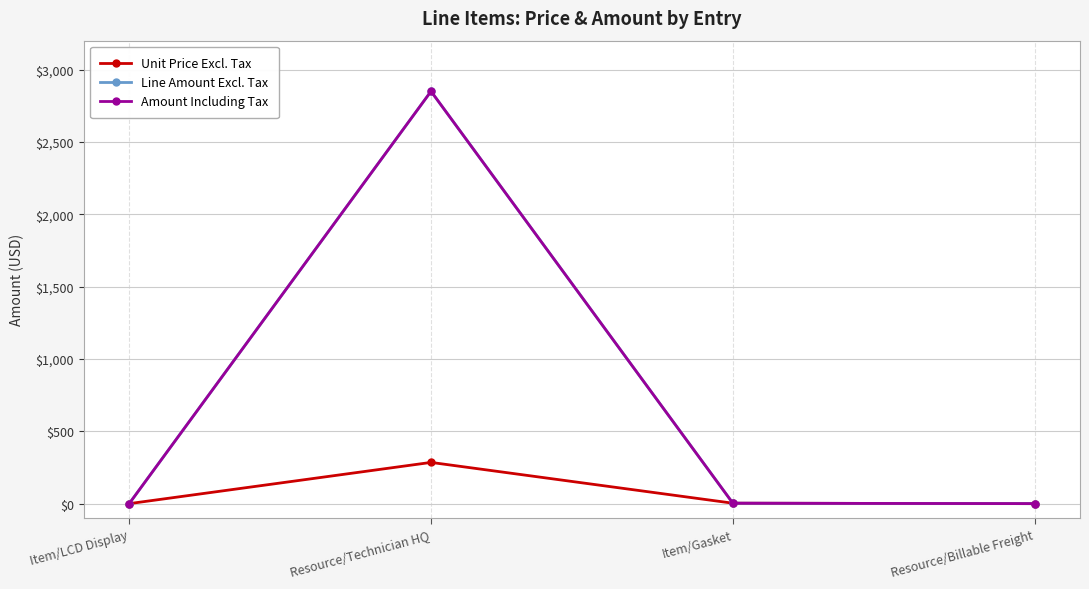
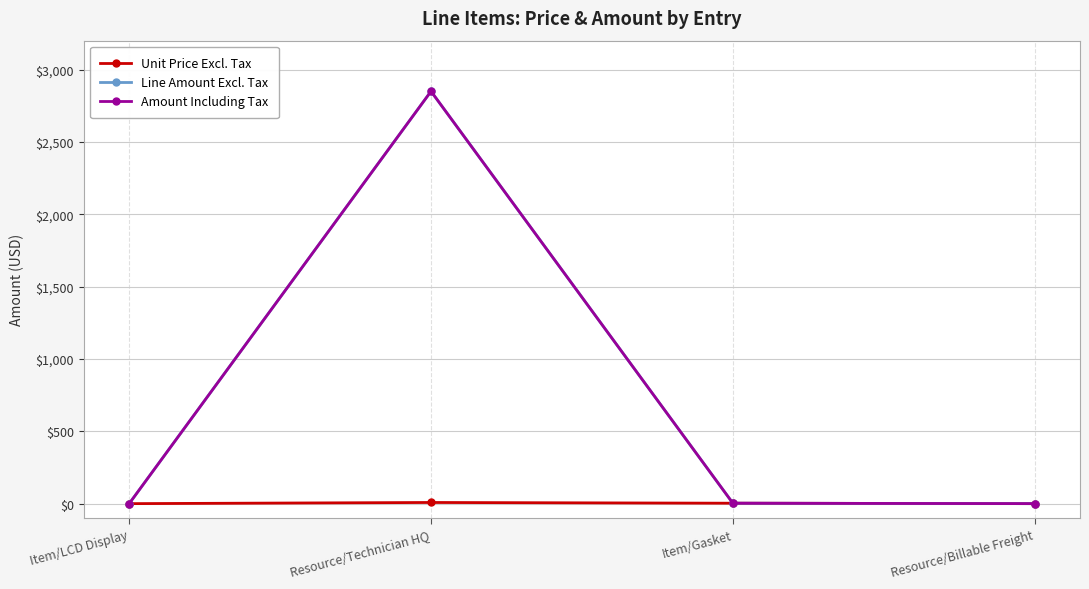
Unit Price Excl. Tax, Resource/Technician HQ: $290 -> $10
